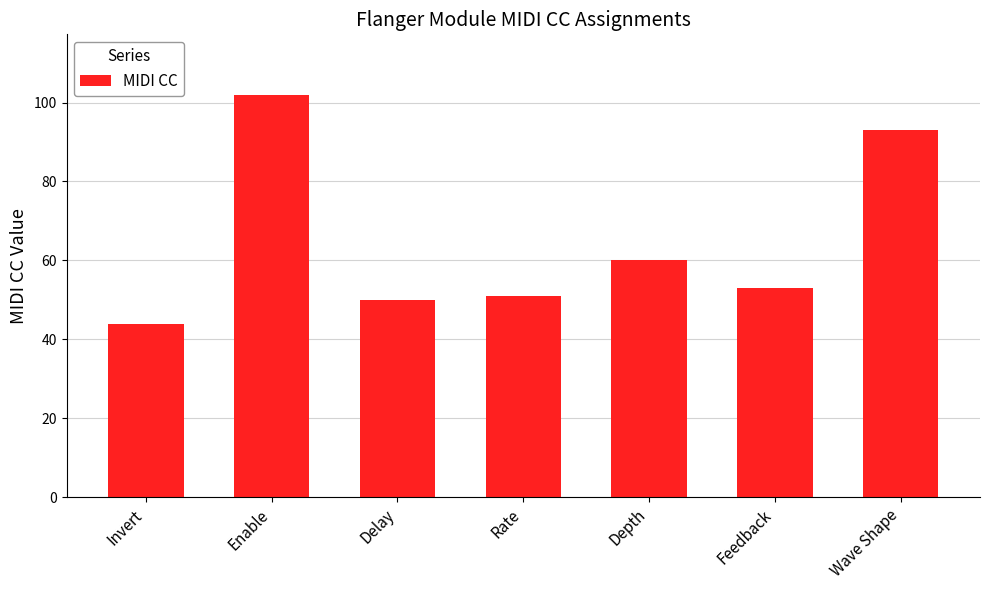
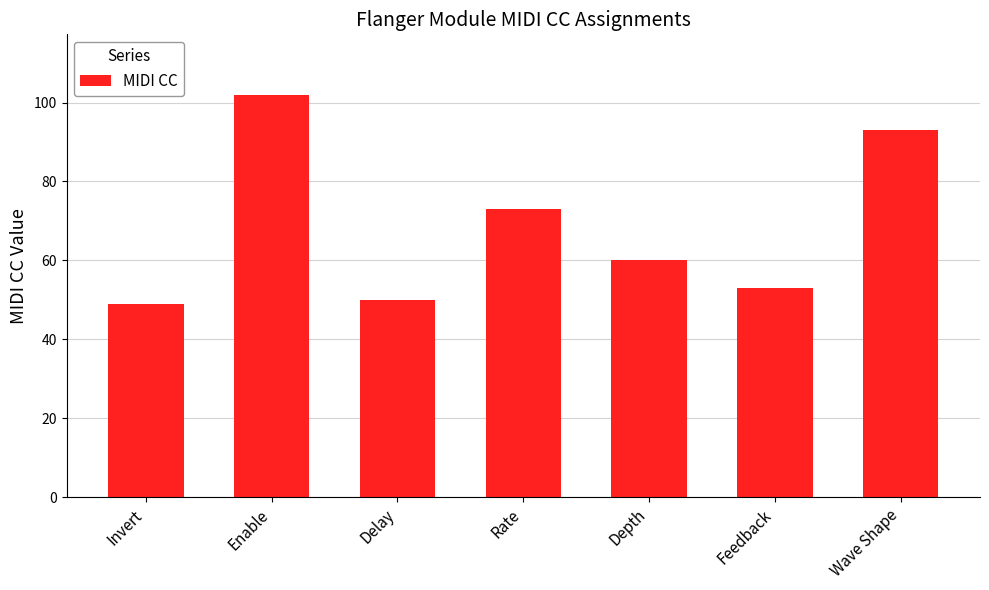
Invert: 44 -> 49
Rate: 51 -> 73
